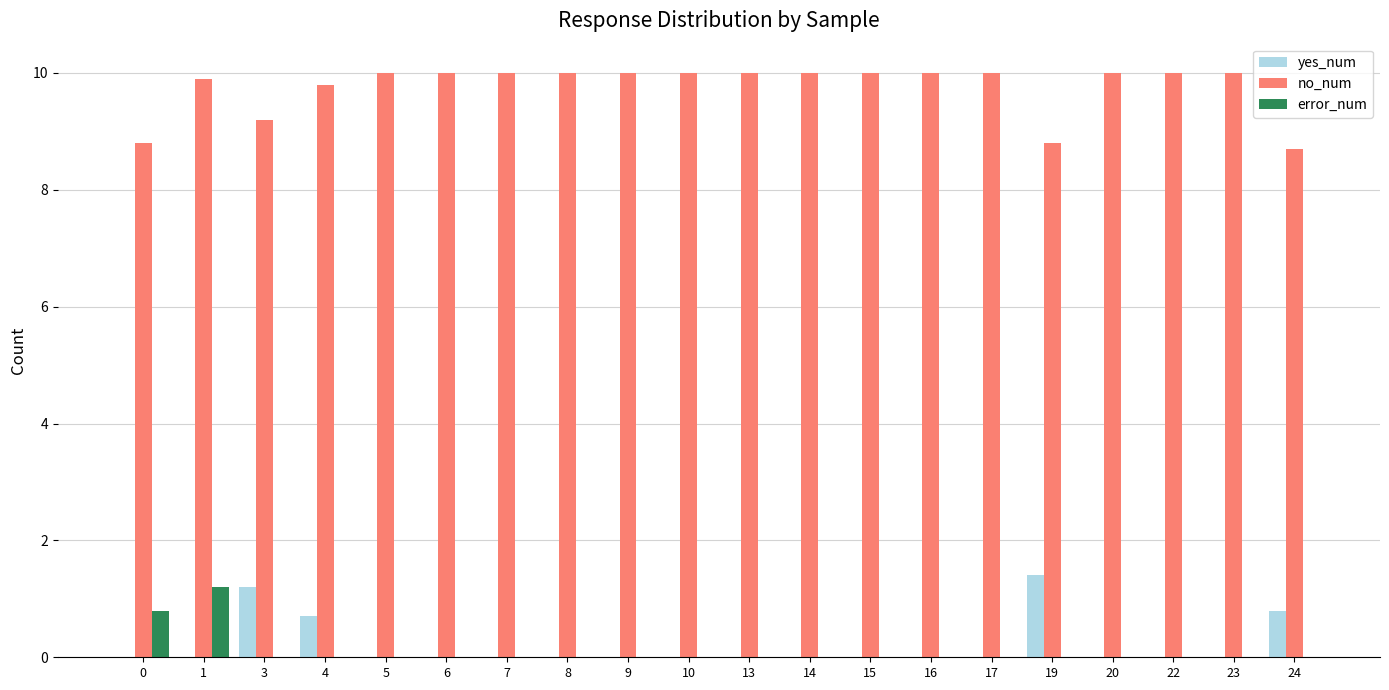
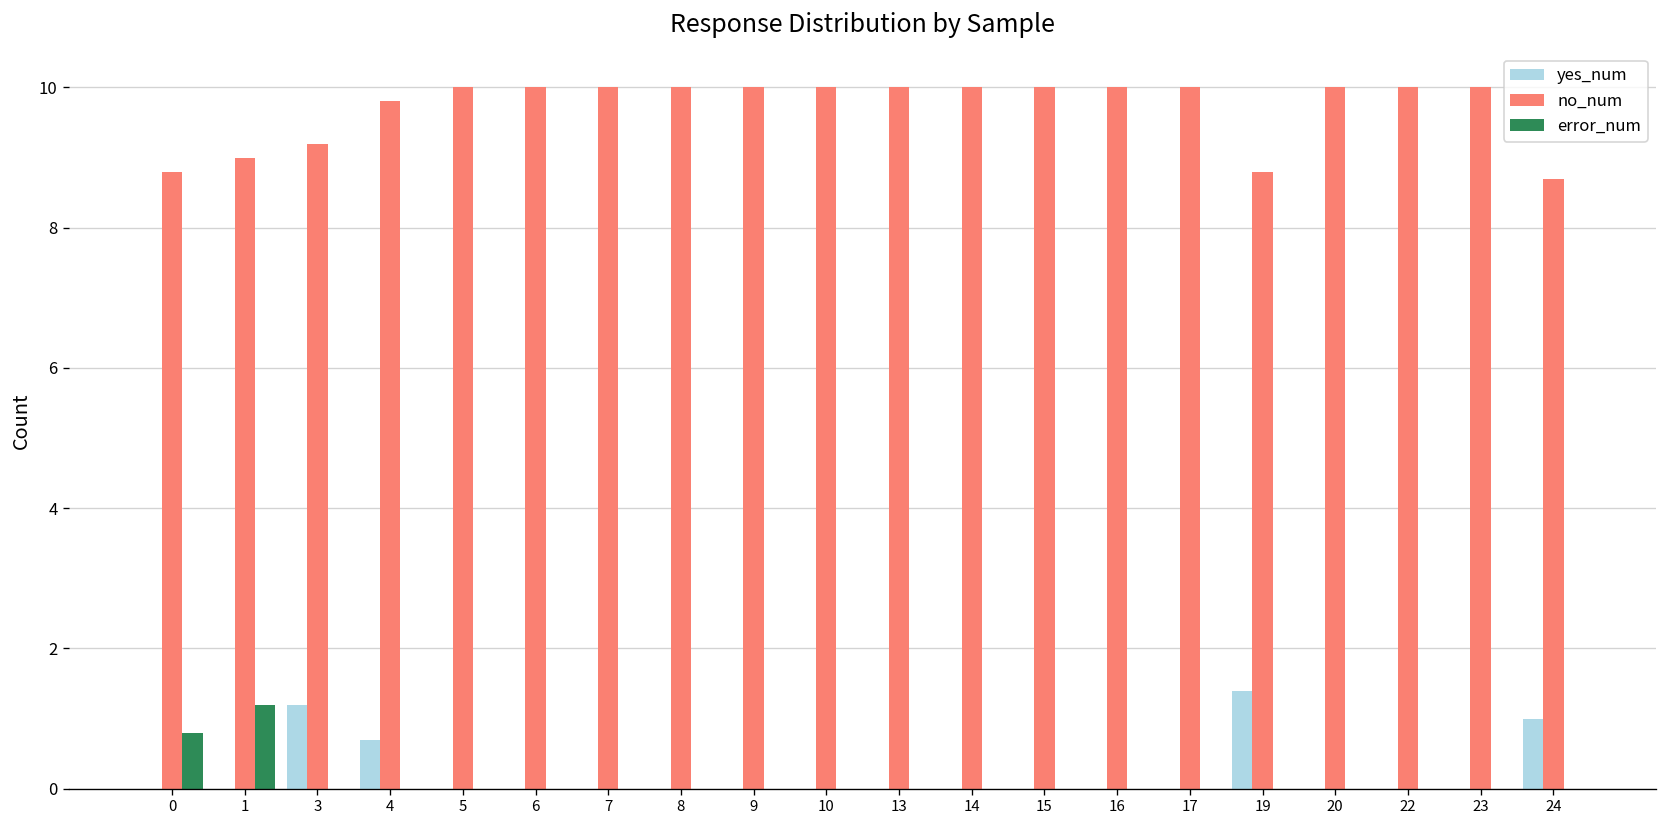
no_num, 1: 9.9 -> 9.0
yes_num, 24: 0.8 -> 1.0
